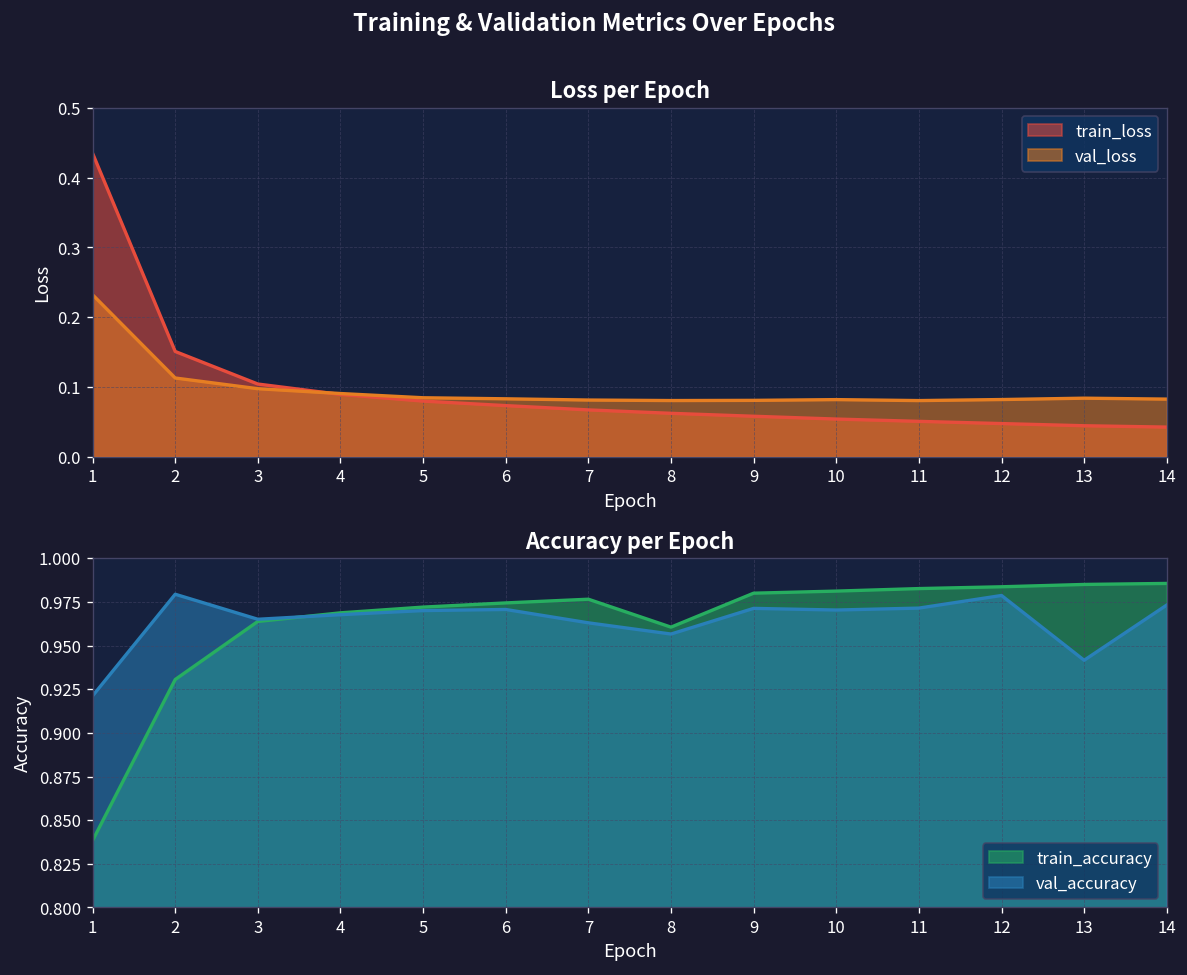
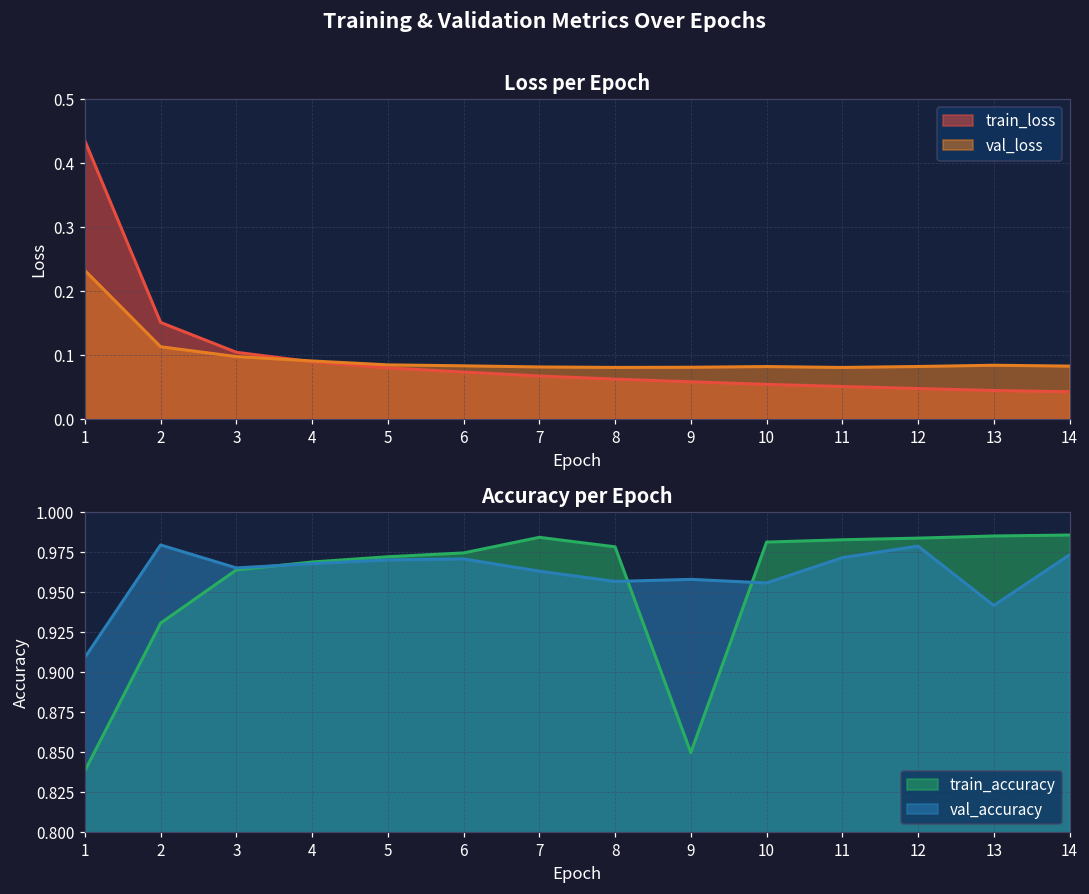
Accuracy per Epoch, val_accuracy, 1: 0.921 -> 0.909
Accuracy per Epoch, train_accuracy, 7: 0.977 -> 0.984
Accuracy per Epoch, train_accuracy, 8: 0.961 -> 0.978
Accuracy per Epoch, train_accuracy, 9: 0.980 -> 0.850
Accuracy per Epoch, val_accuracy, 9: 0.971 -> 0.958
Accuracy per Epoch, val_accuracy, 10: 0.970 -> 0.956
